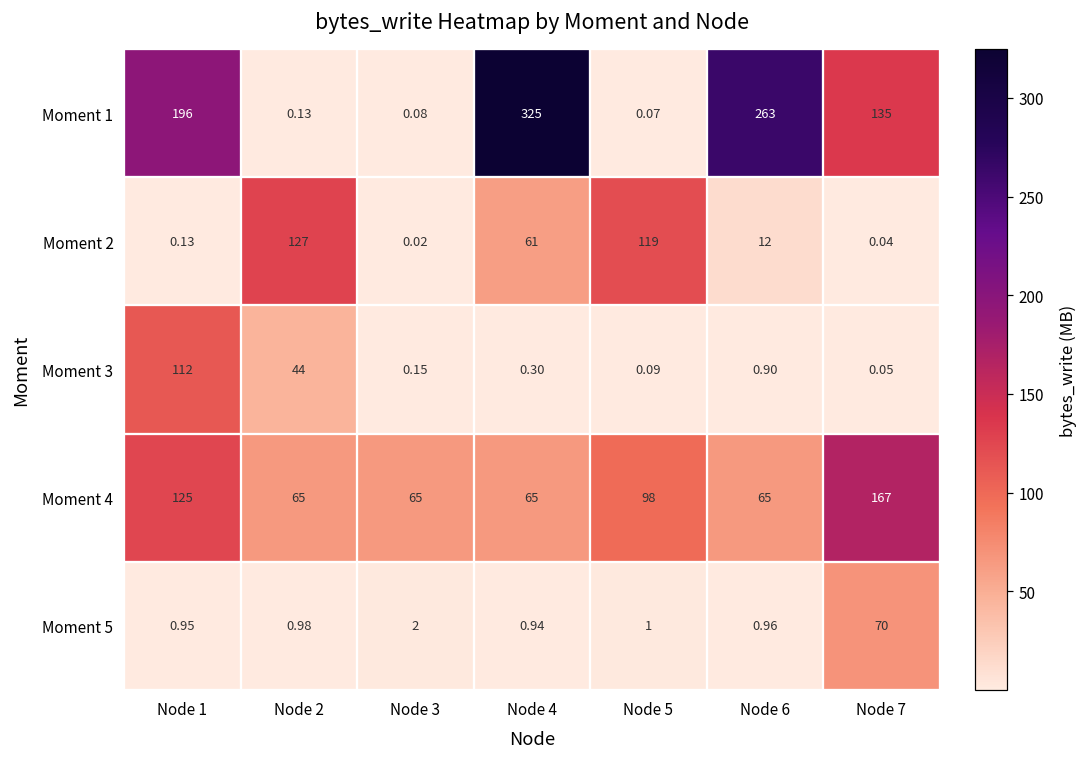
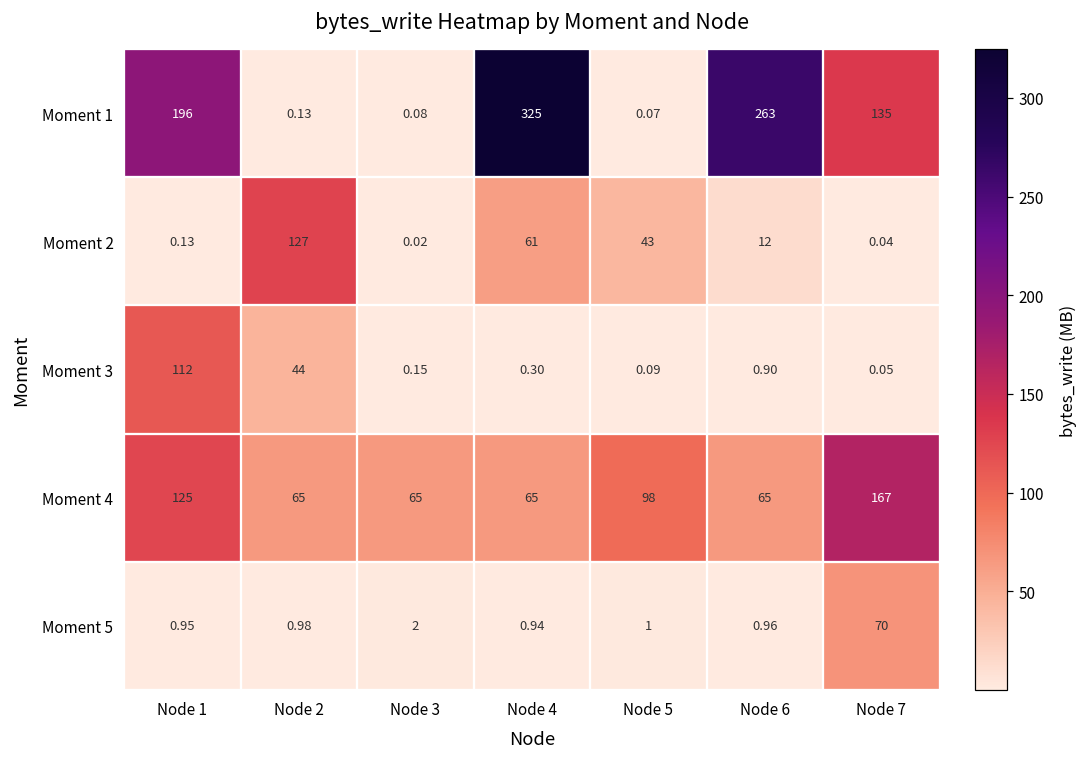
Moment 2, Node 5: 119 -> 43
